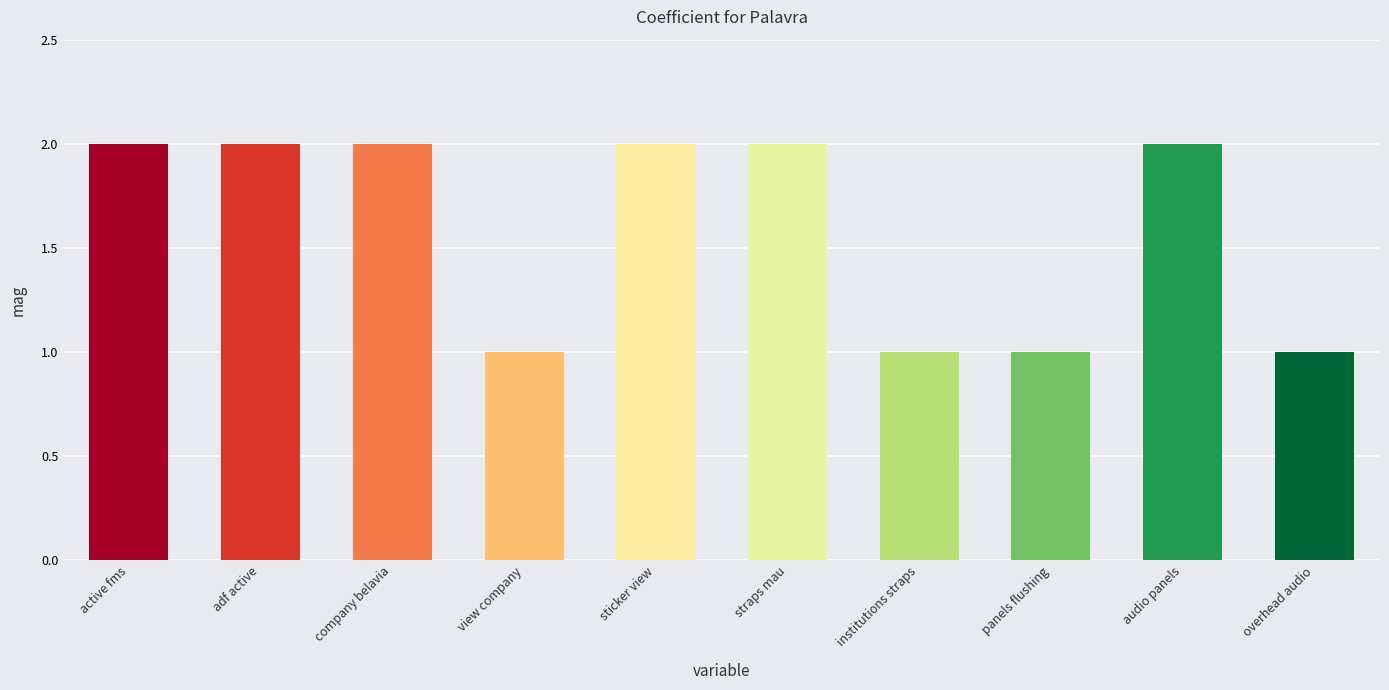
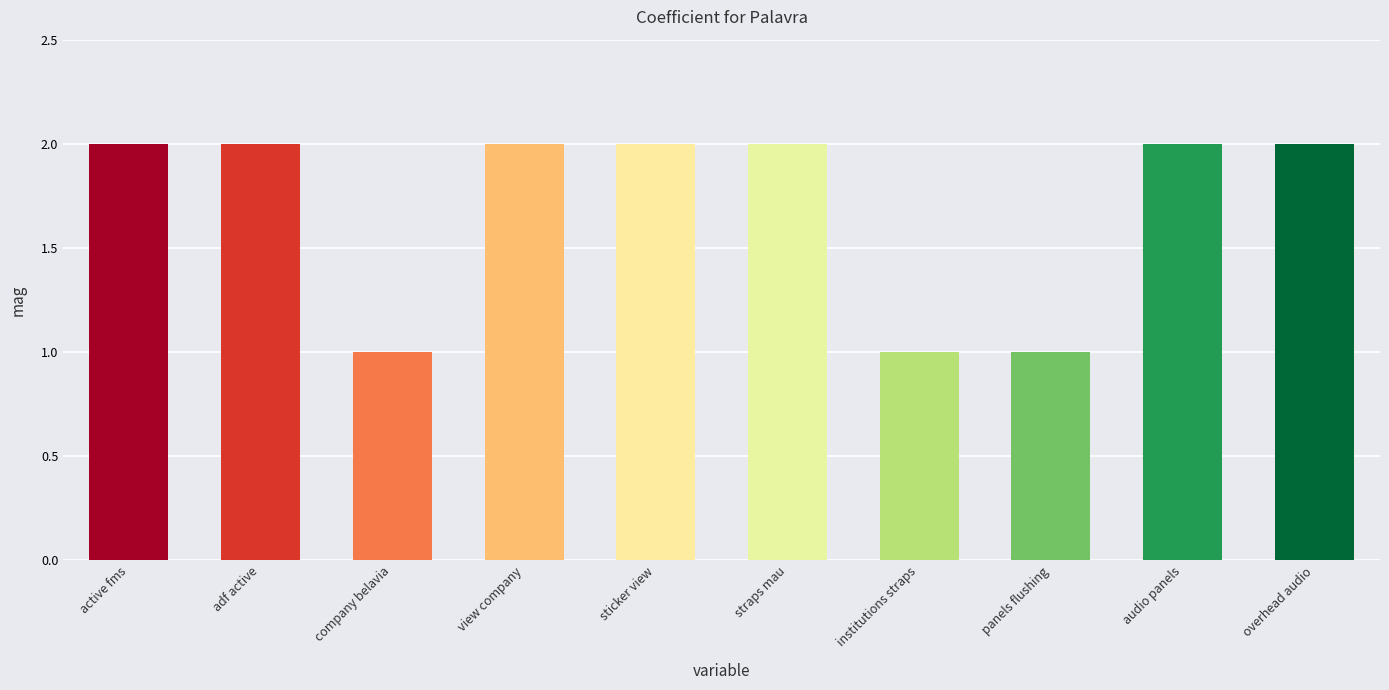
company belavia: 2 -> 1
view company: 1 -> 2
overhead audio: 1 -> 2
